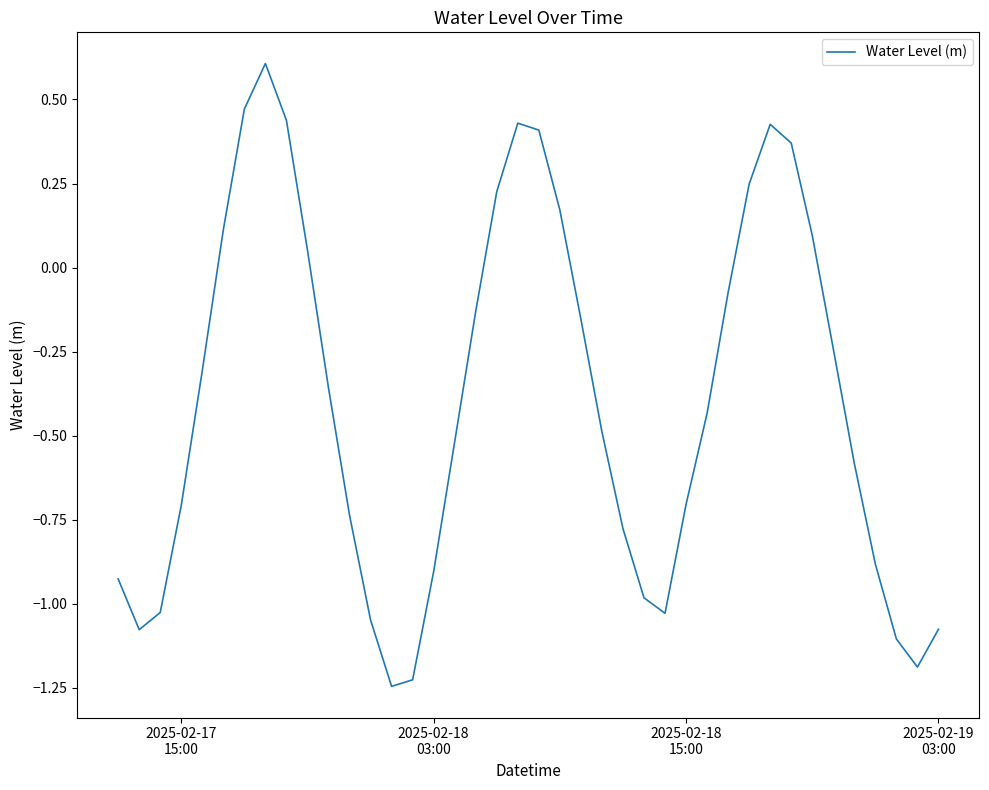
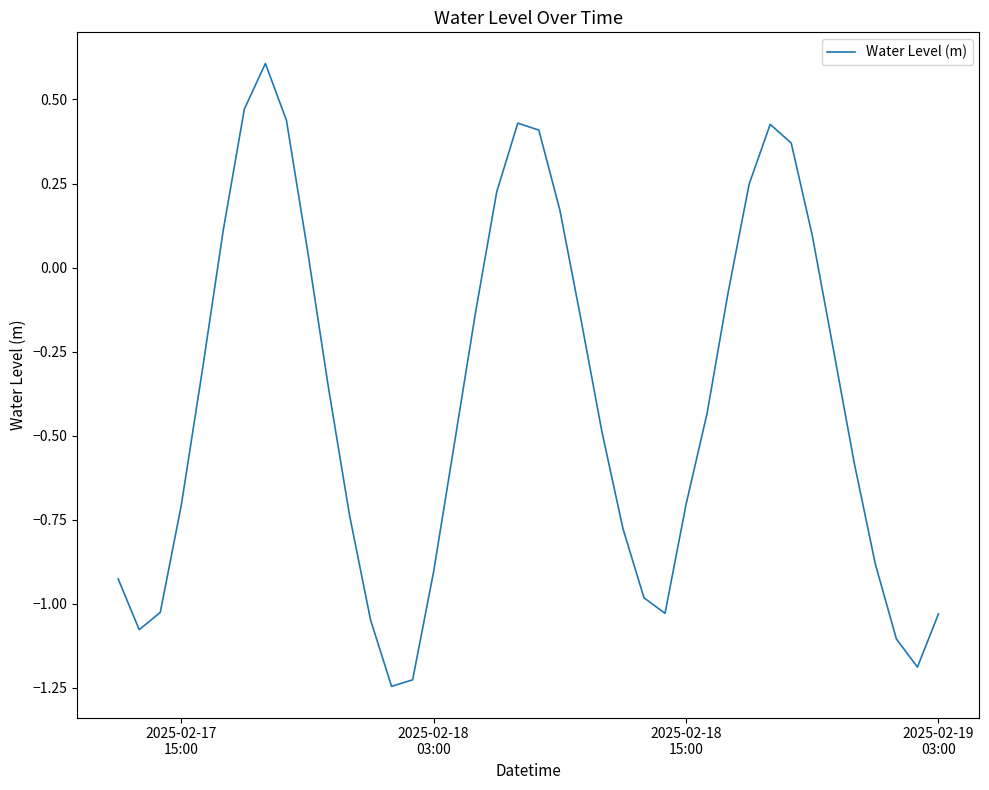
2025-02-19 03:00: -1.08 -> -1.03
